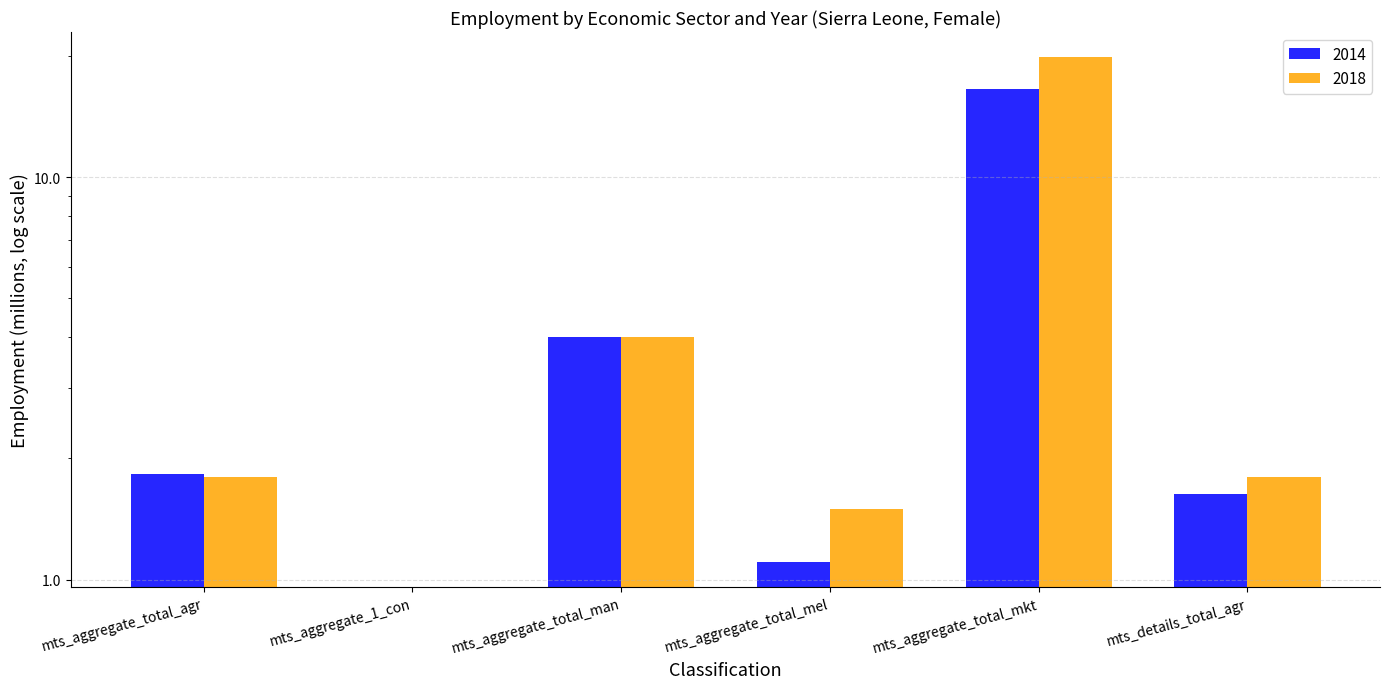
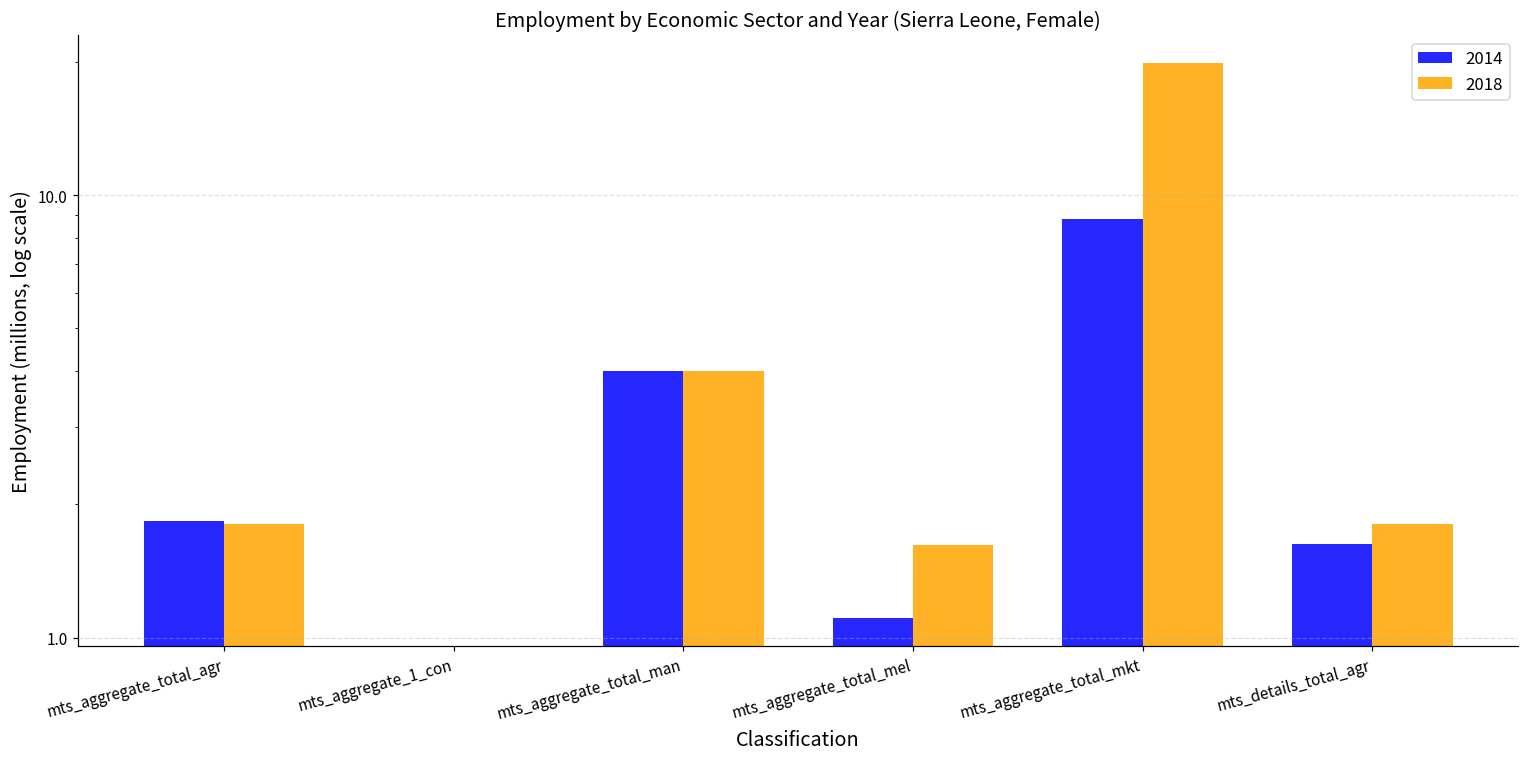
2018, mts_aggregate_total_mel: 1.50 -> 1.62
2014, mts_aggregate_total_mkt: 16.6 -> 8.8
